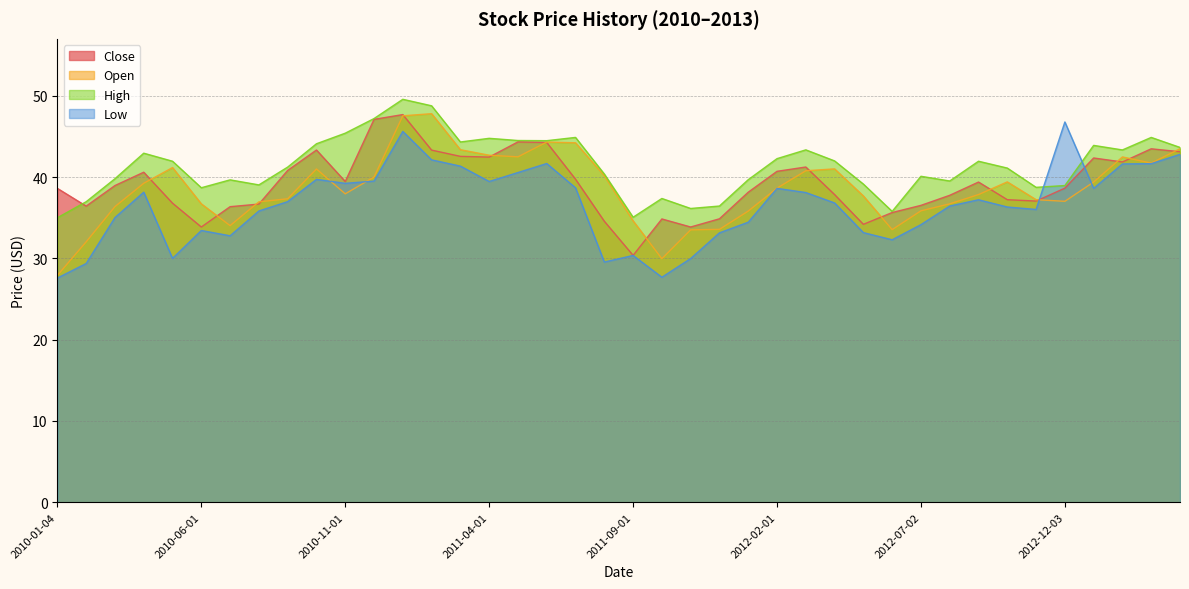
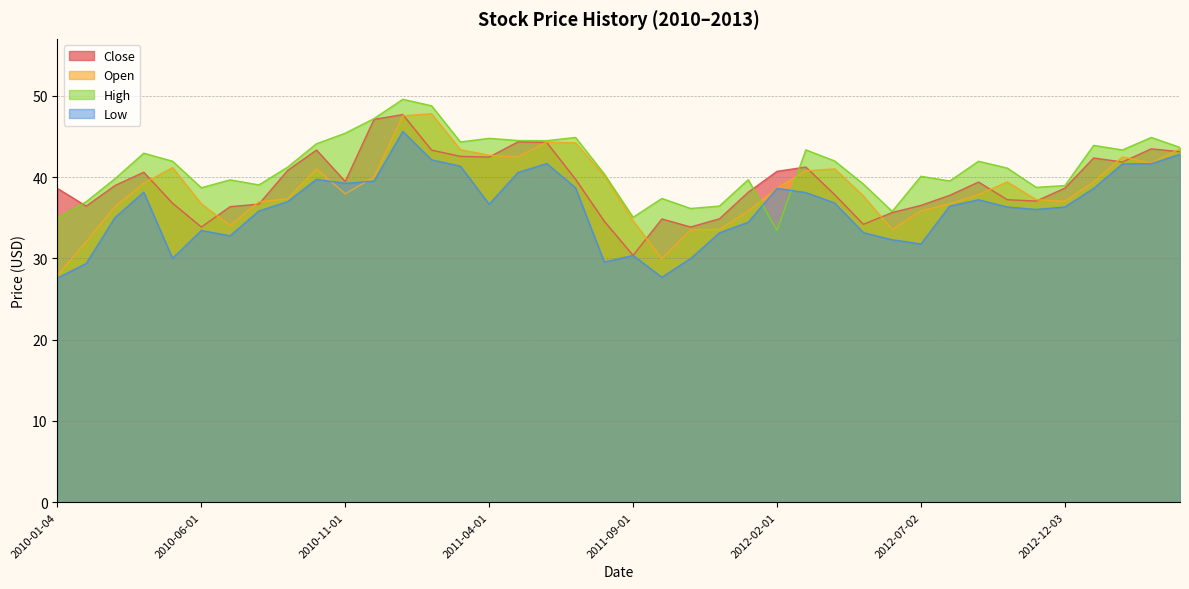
Low, 2011-04-01: 39 -> 37
High, 2012-02-01: 42 -> 33
Low, 2012-07-02: 34 -> 32
Low, 2012-12-03: 47 -> 36
